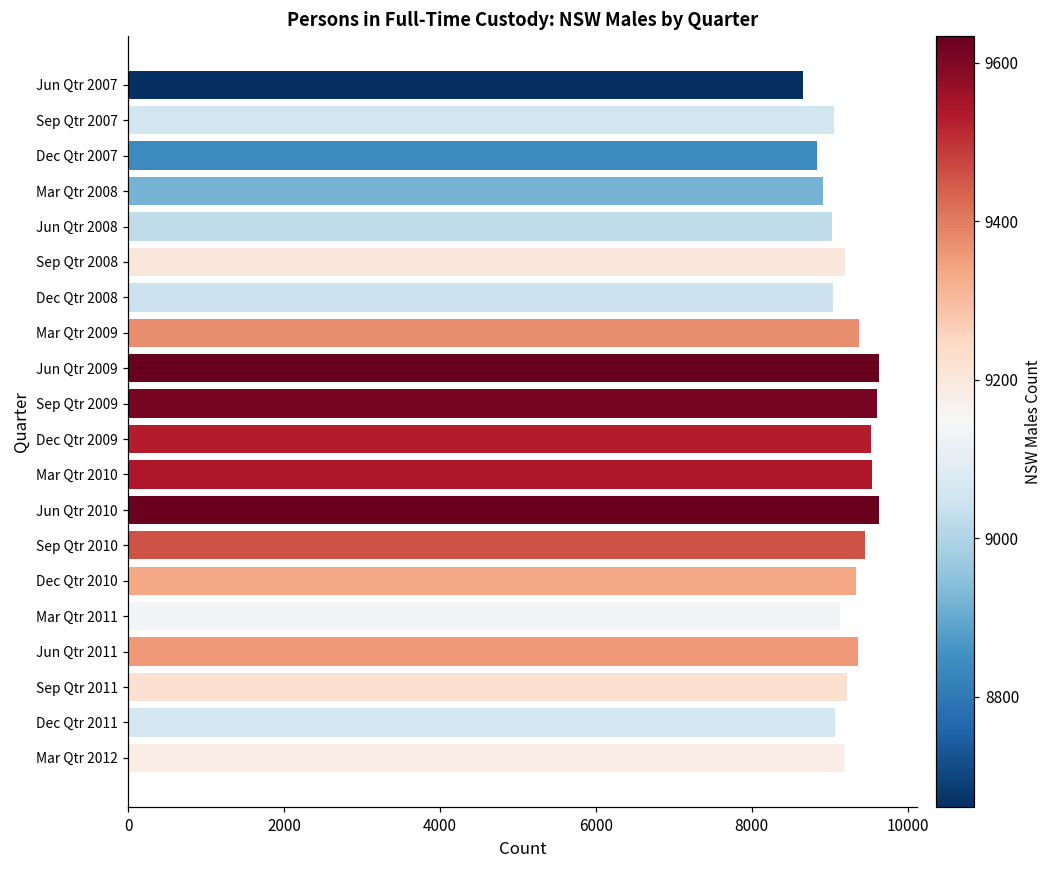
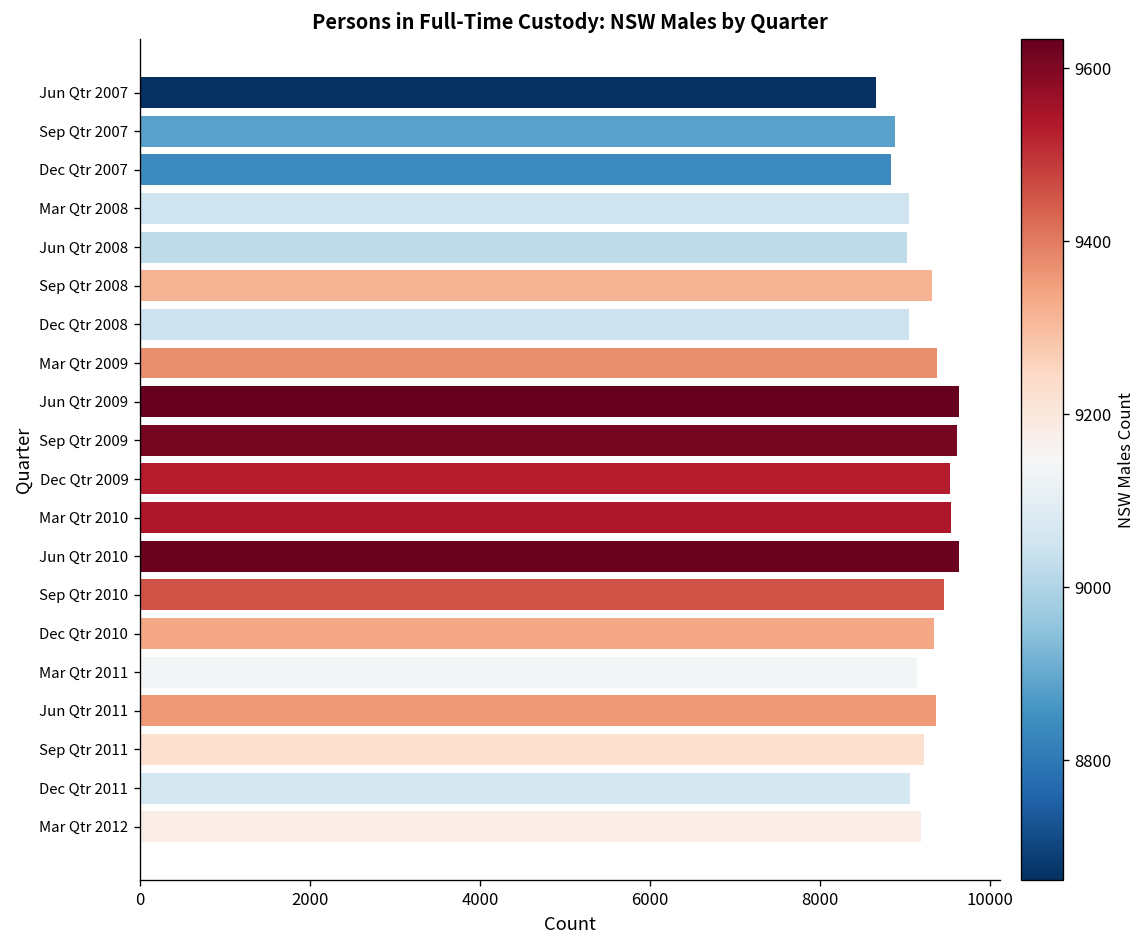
Sep Qtr 2007: 9100 -> 8900
Mar Qtr 2008: 8900 -> 9000
Sep Qtr 2008: 9200 -> 9300
